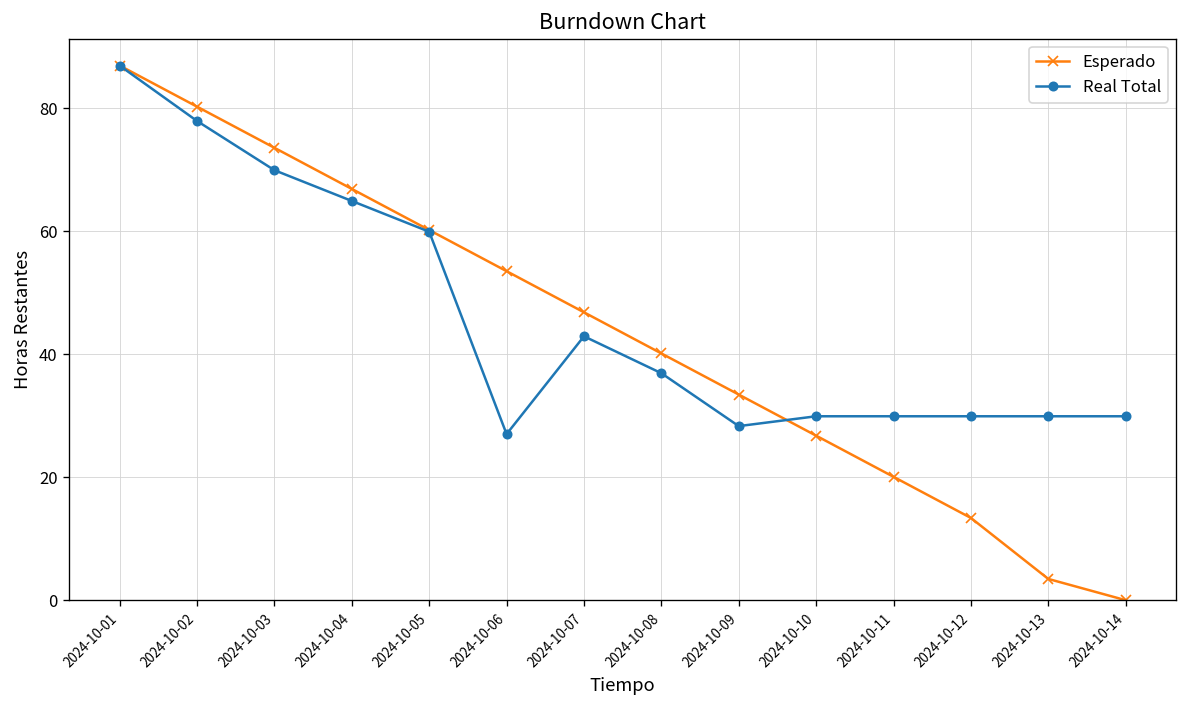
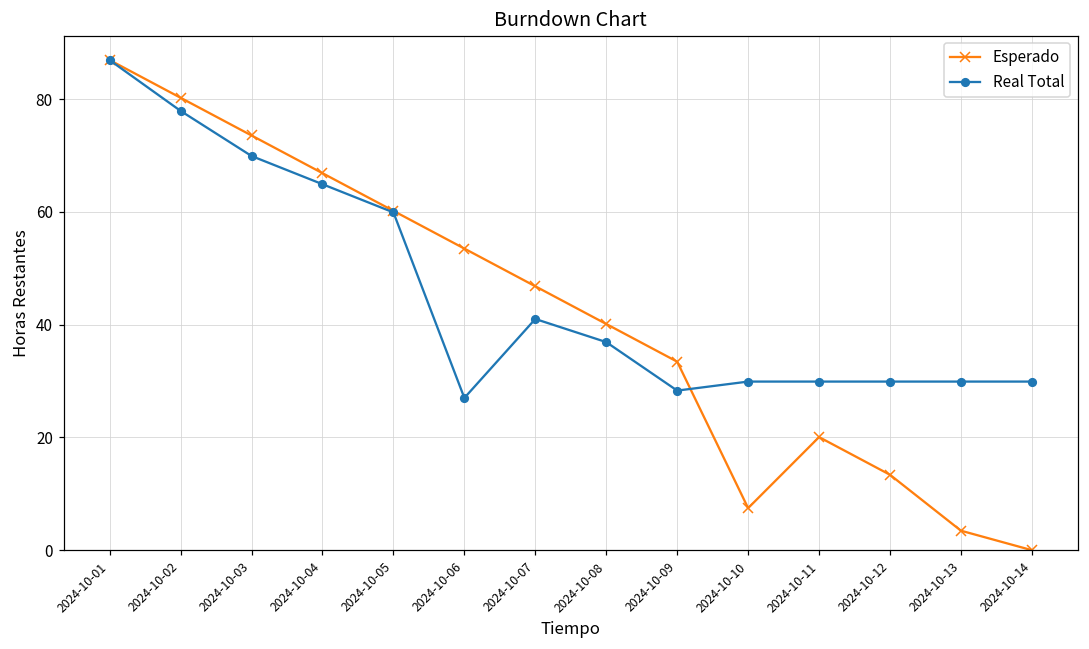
Real Total, 2024-10-07: 43 -> 41
Esperado, 2024-10-10: 27 -> 7
